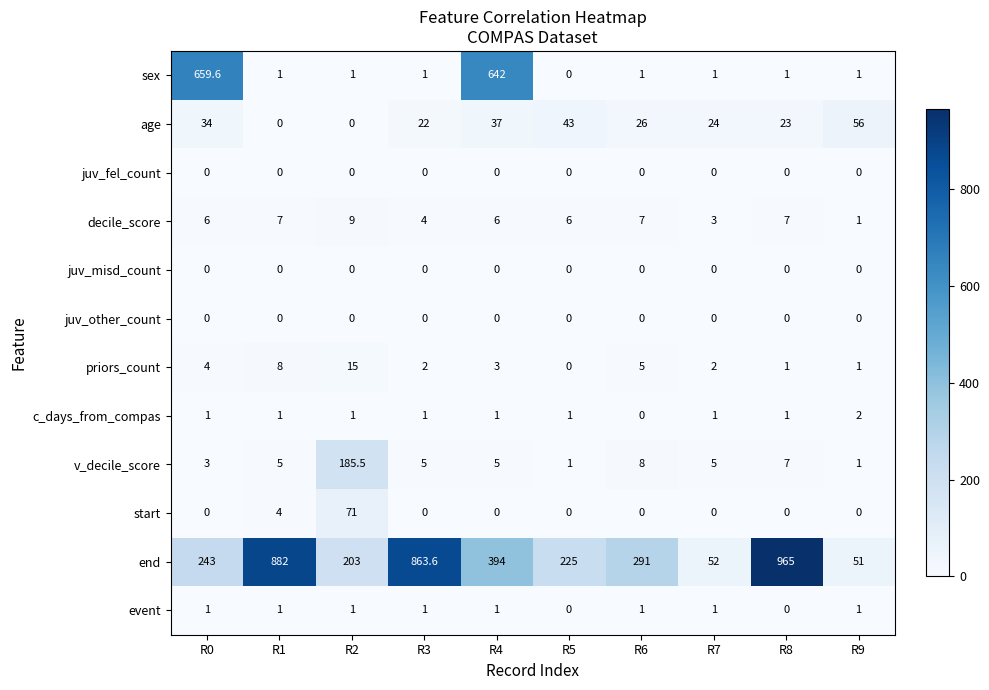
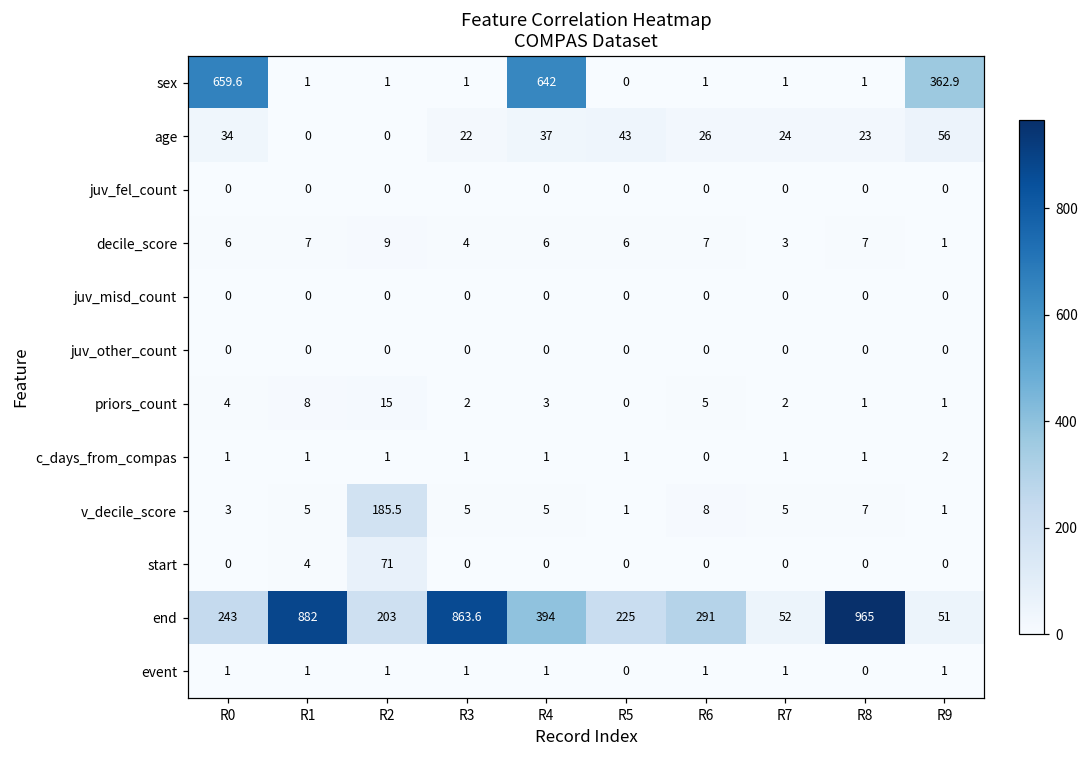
sex, R9: 1 -> 362.9
